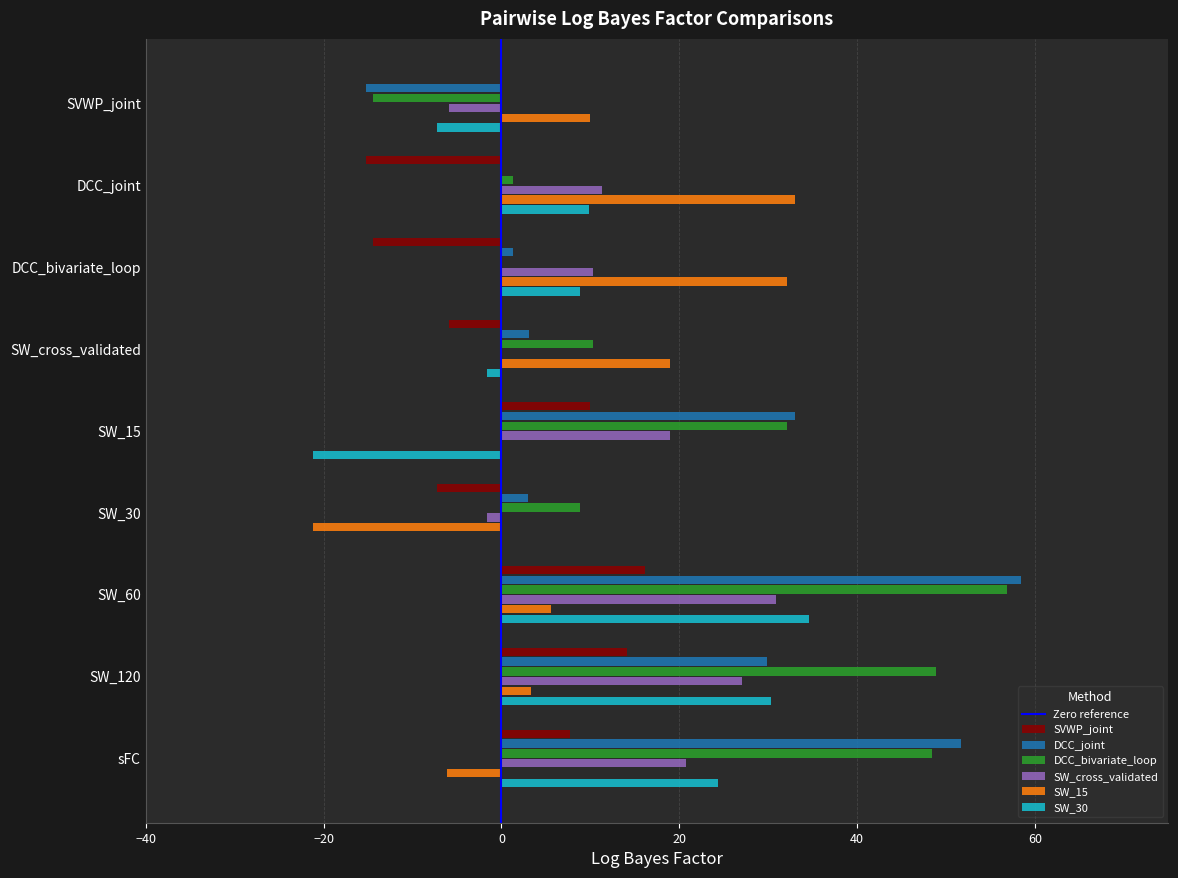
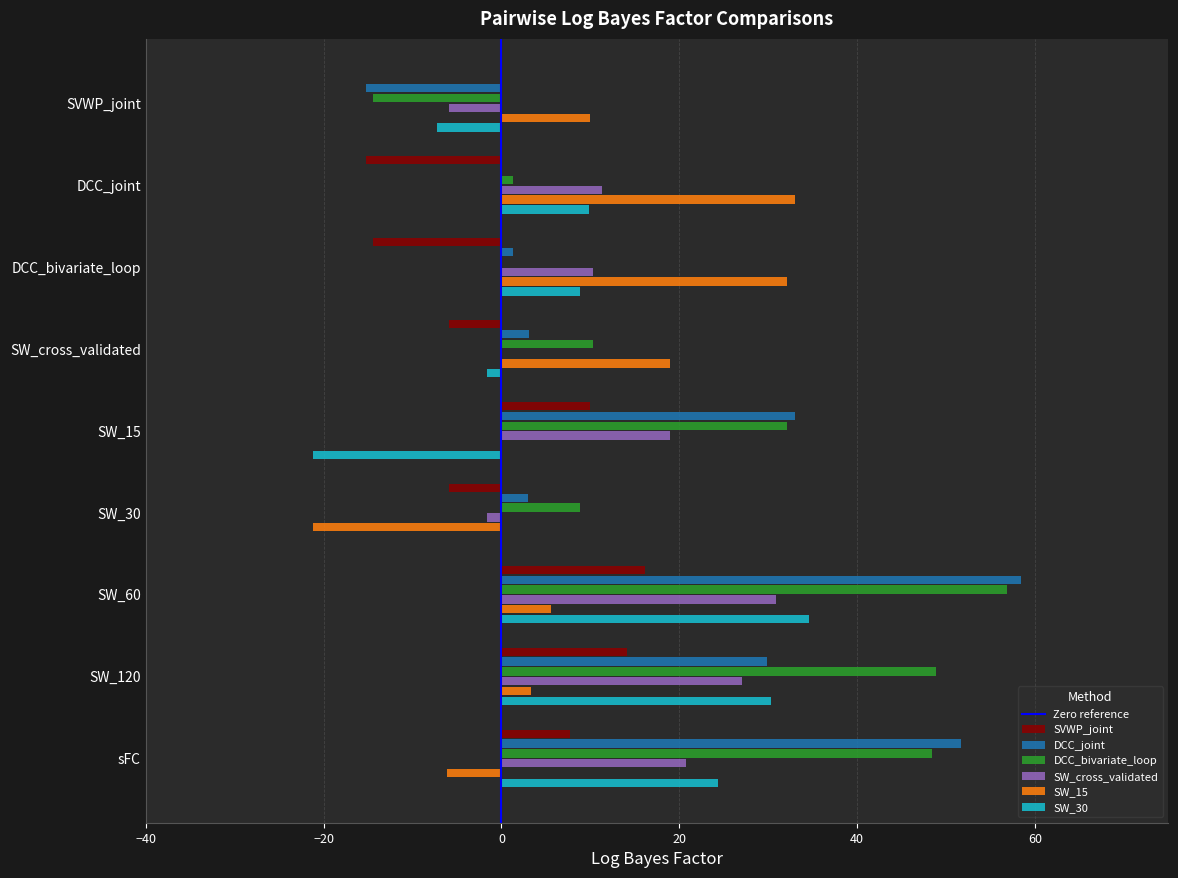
SVWP_joint, SW_30: -7 -> -6
